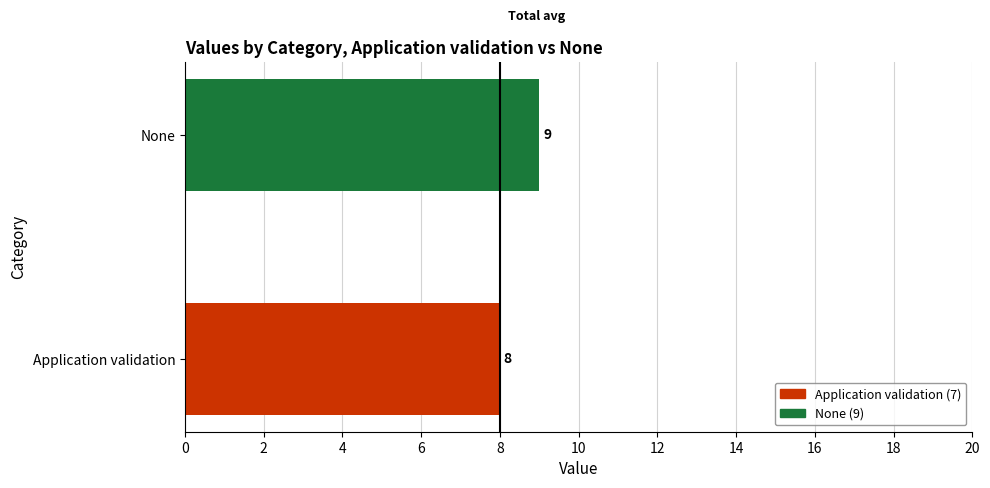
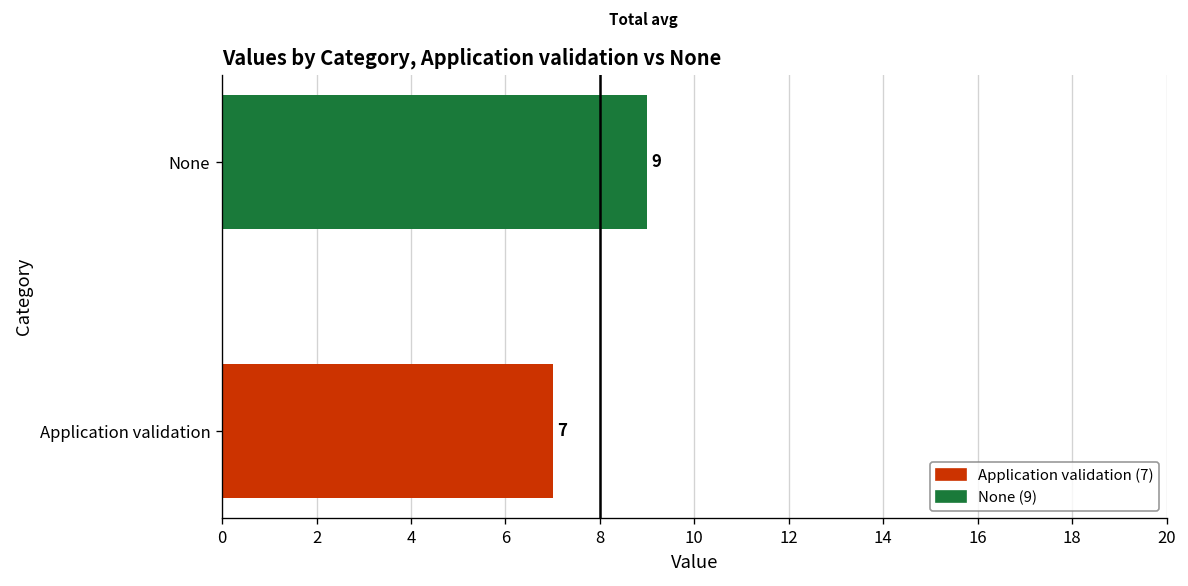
Application validation: 8 -> 7
